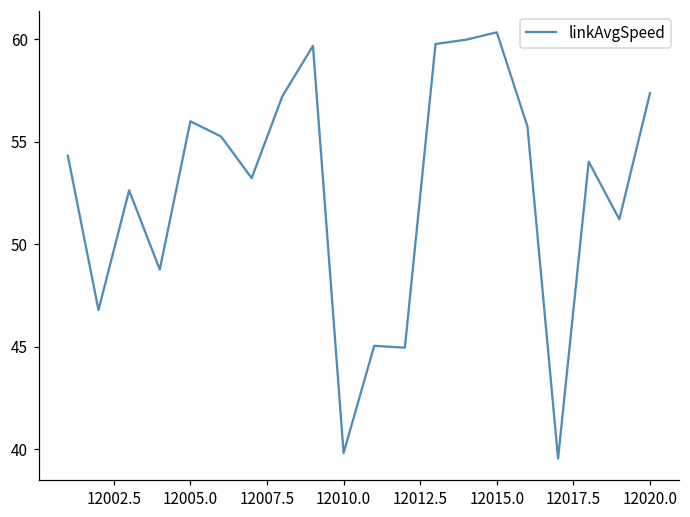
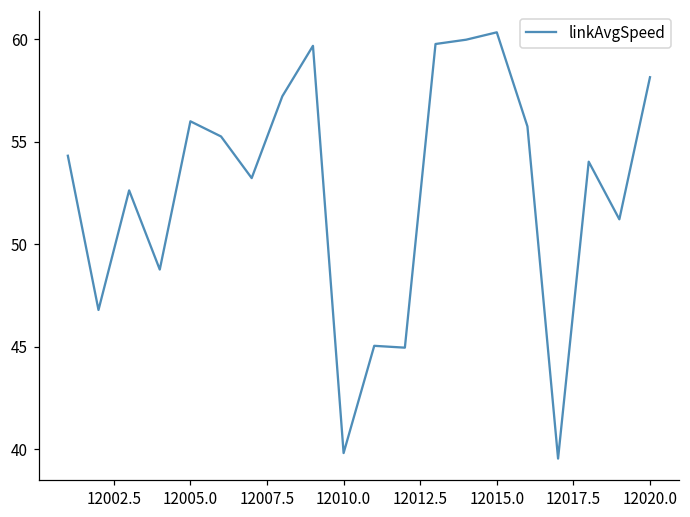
12020.0: 57.4 -> 58.2
